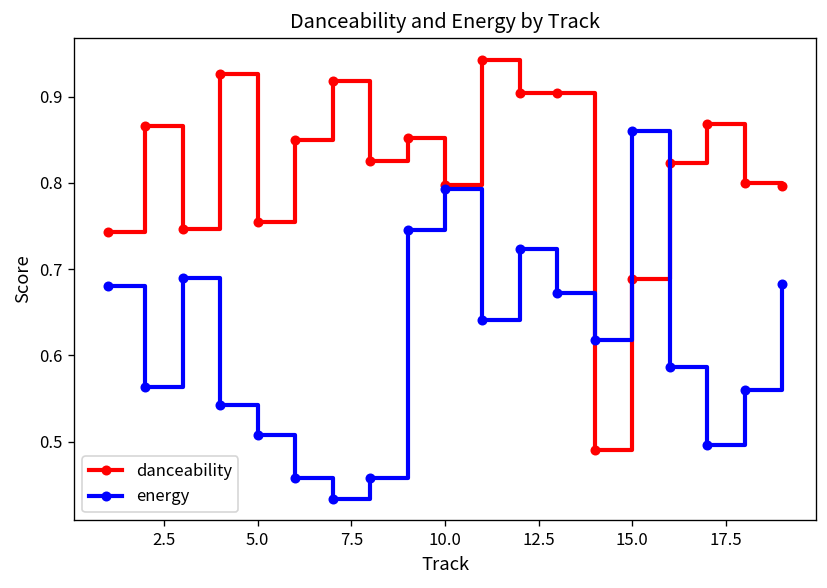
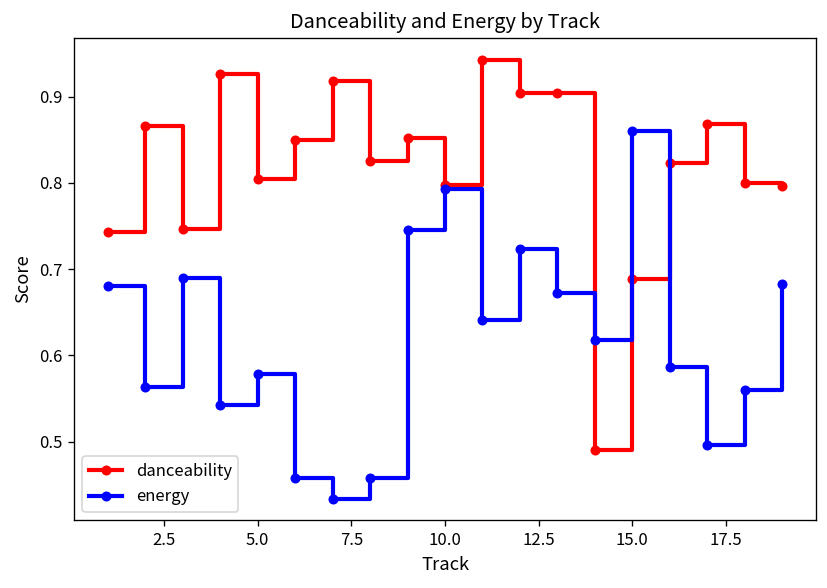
danceability, 5.0: 0.76 -> 0.80
energy, 5.0: 0.51 -> 0.58
